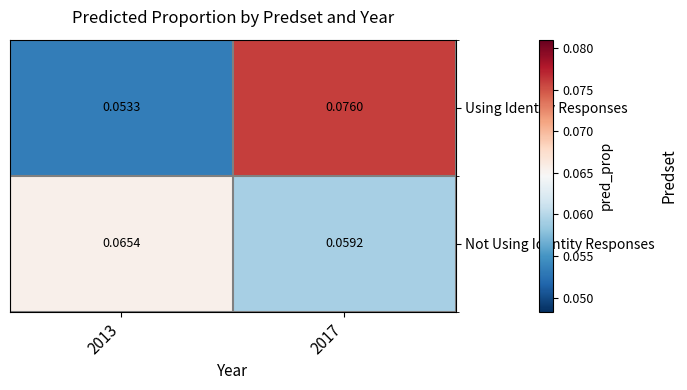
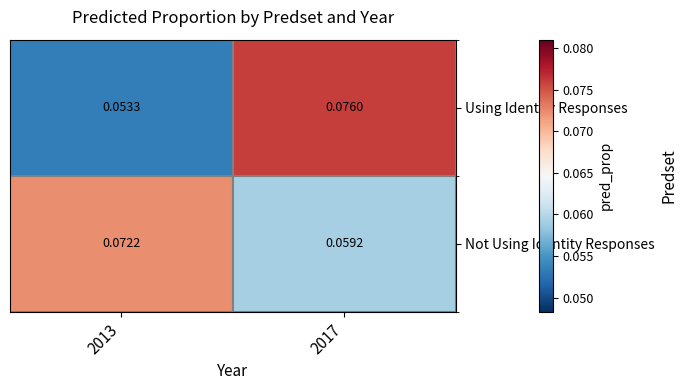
Not Using Identity Responses, 2013: 0.0654 -> 0.0722
